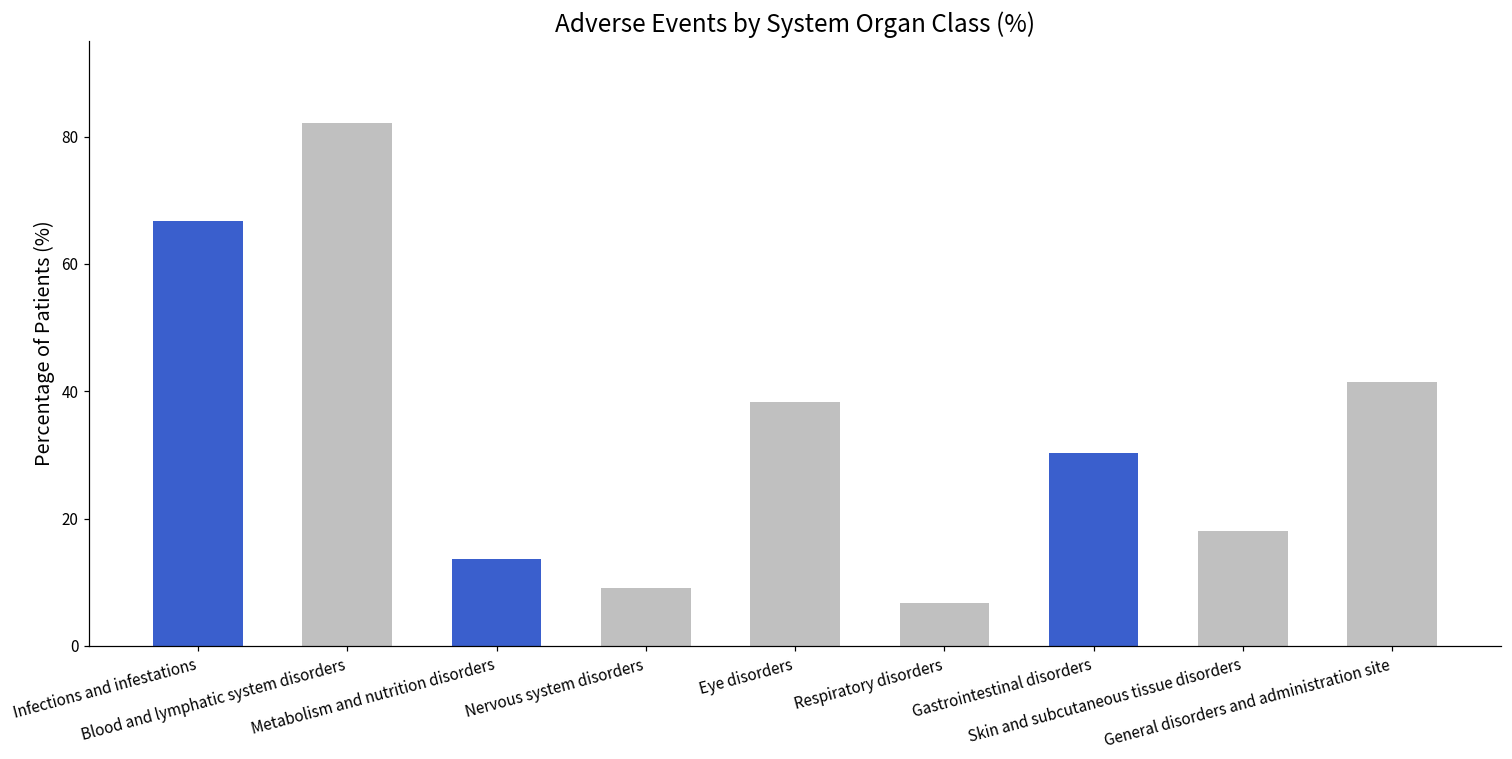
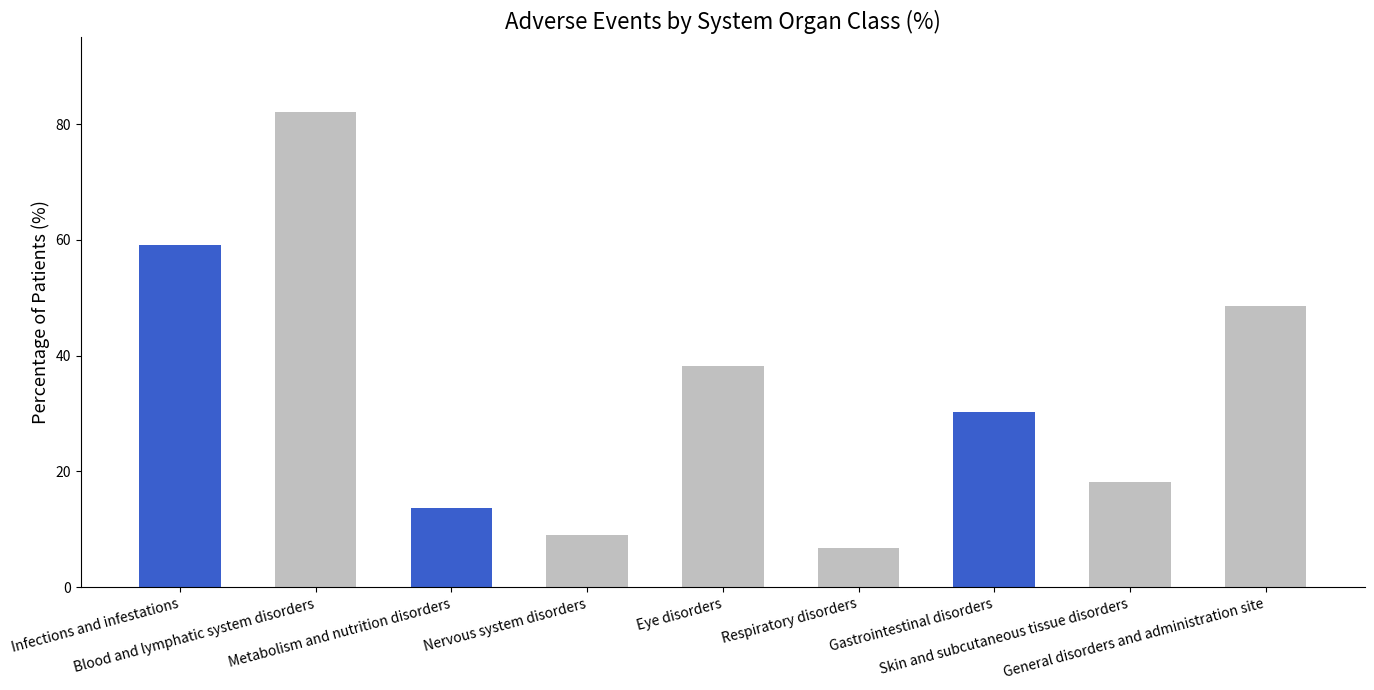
Infections and infestations: 67 -> 59
General disorders and administration site: 42 -> 49
